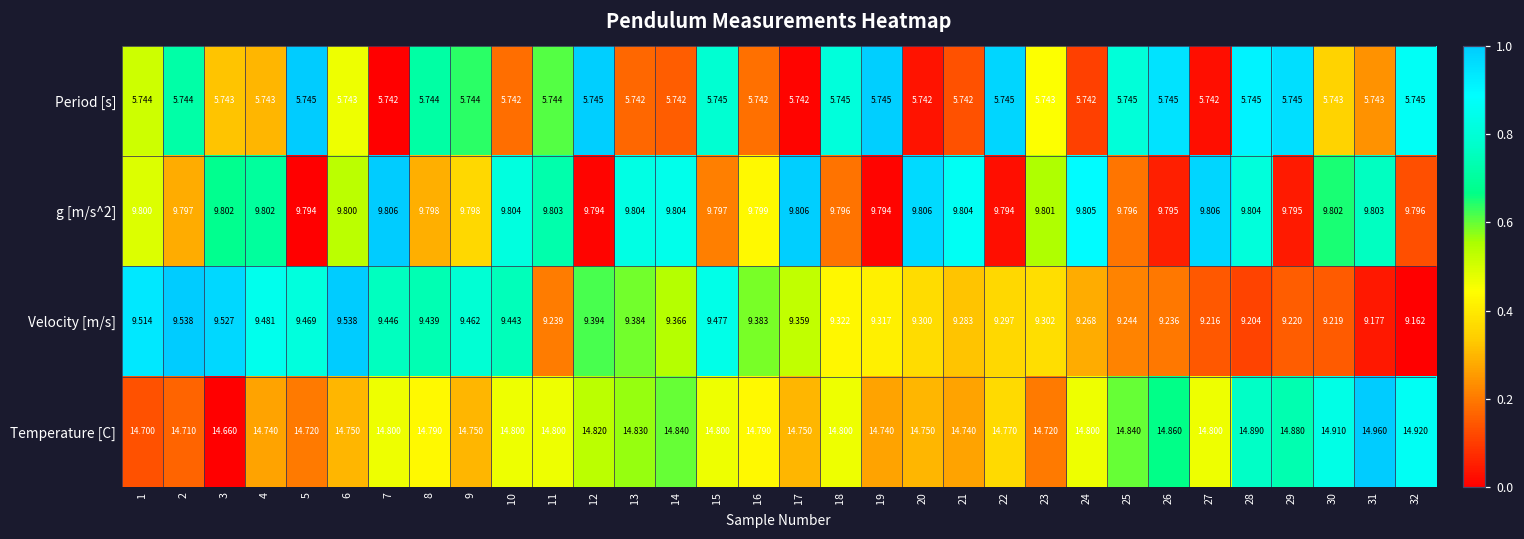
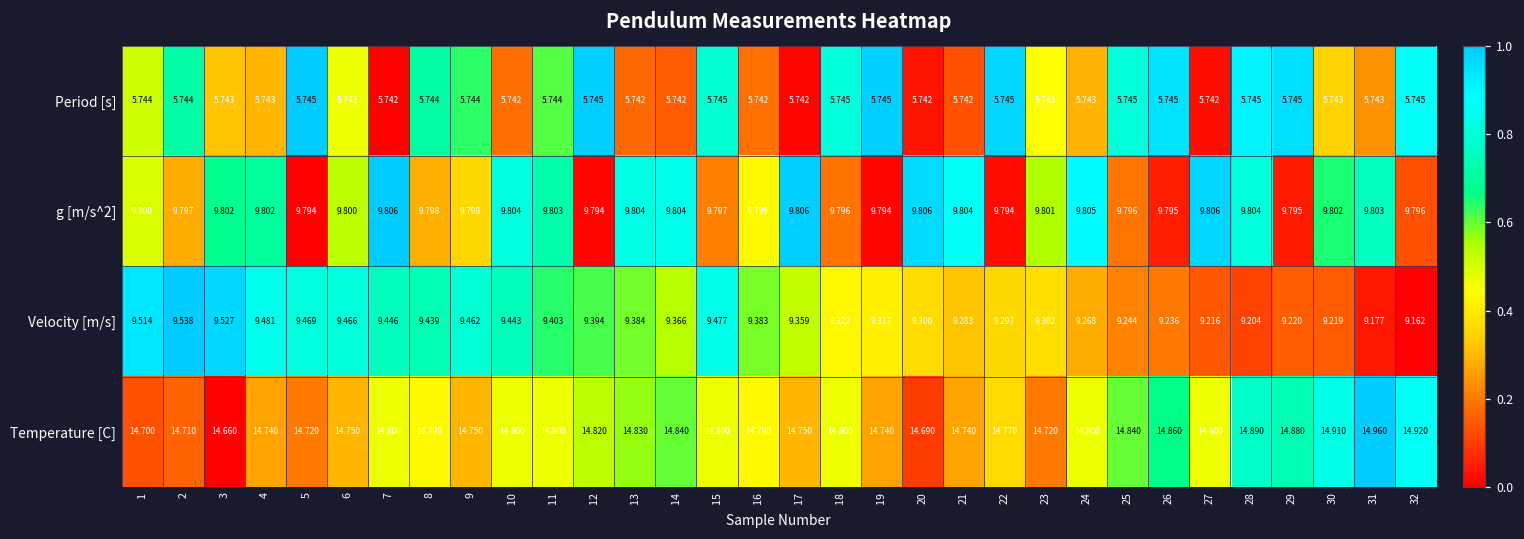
Period [s], 24: 5.742 -> 5.743
Velocity [m/s], 6: 9.538 -> 9.466
Velocity [m/s], 11: 9.239 -> 9.403
Temperature [C], 20: 14.750 -> 14.690
